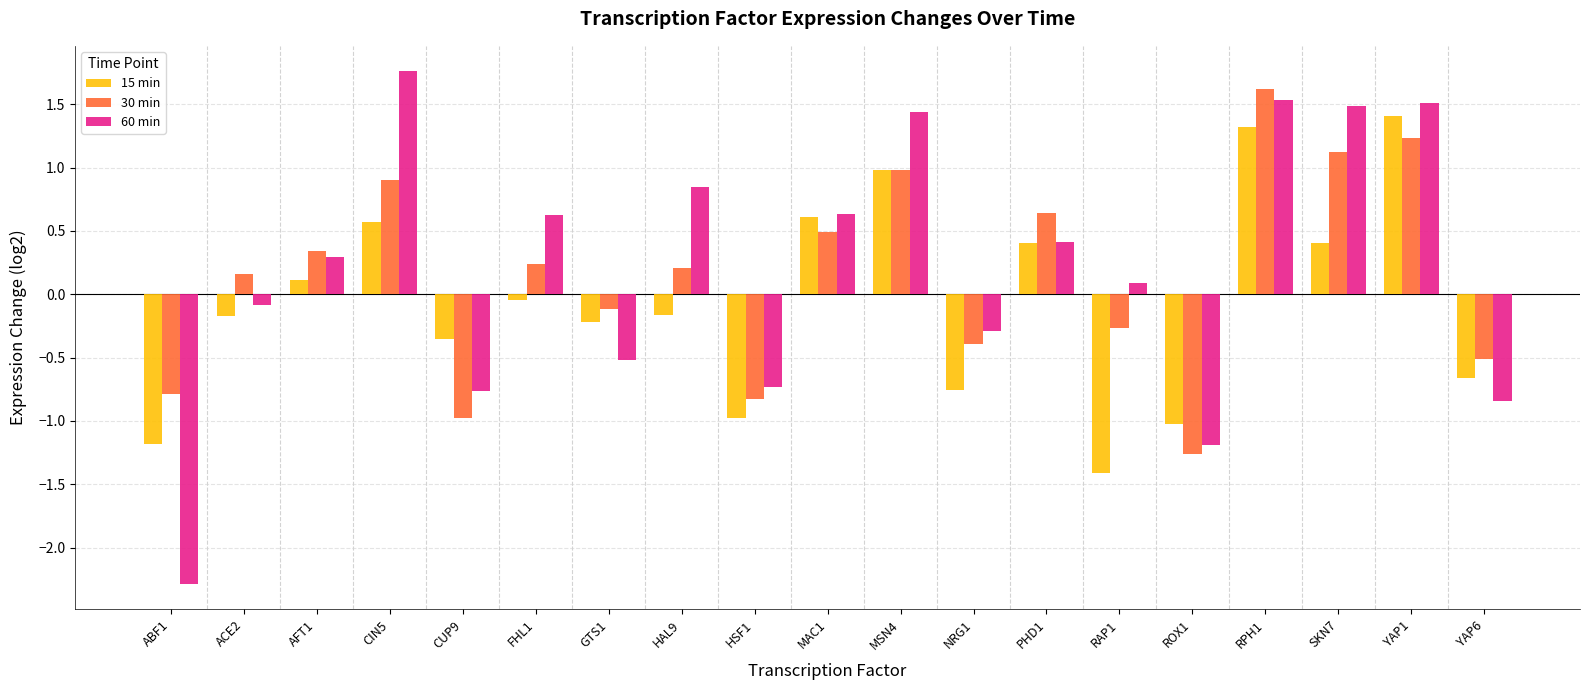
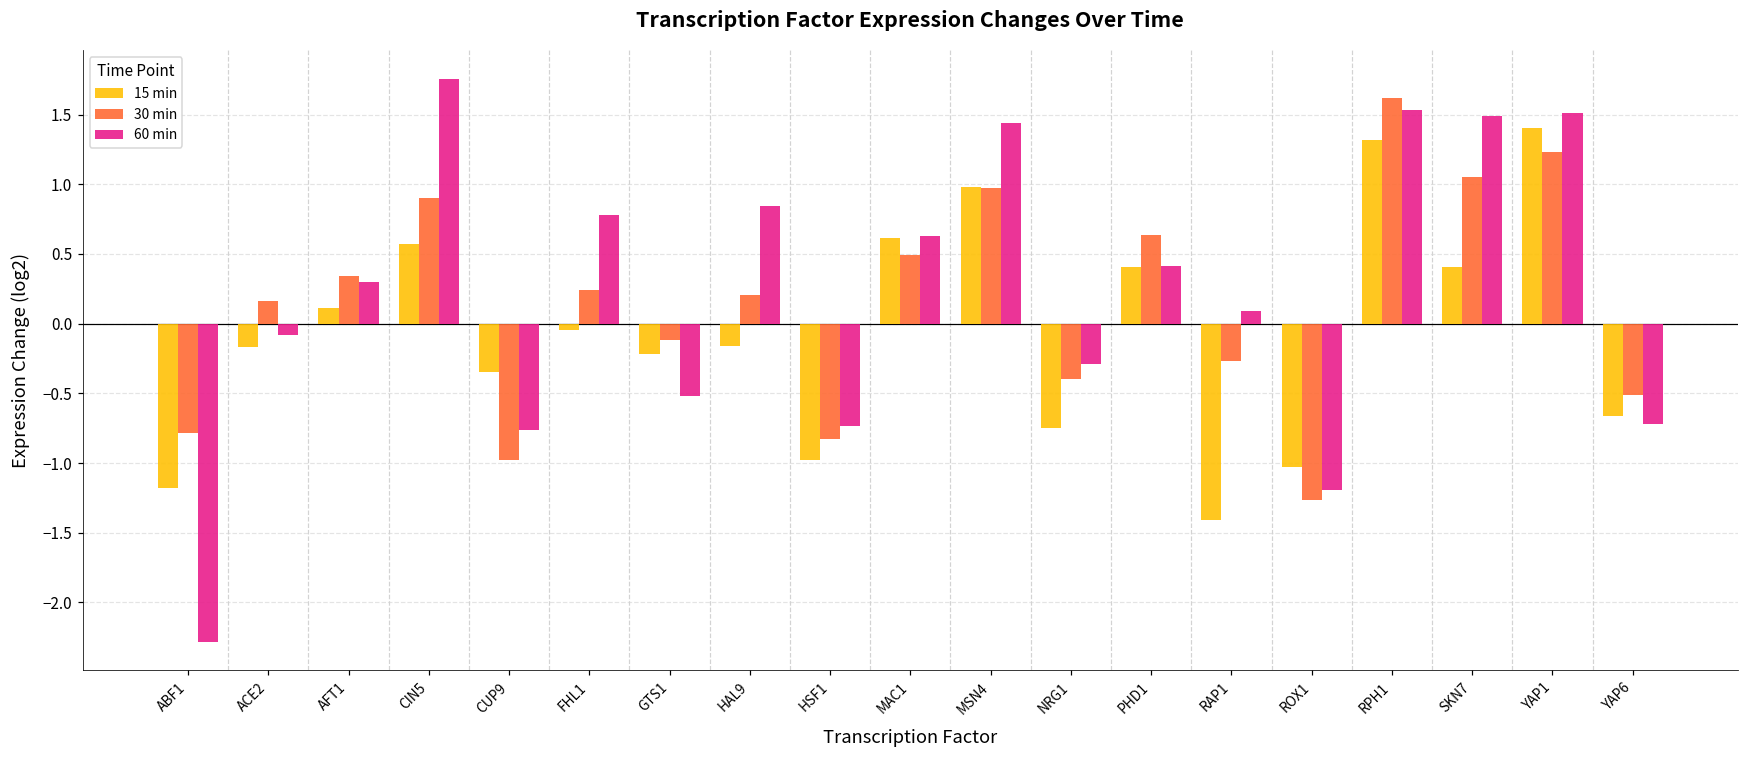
60 min, FHL1: 0.63 -> 0.78
30 min, SKN7: 1.12 -> 1.05
60 min, YAP6: -0.84 -> -0.72
